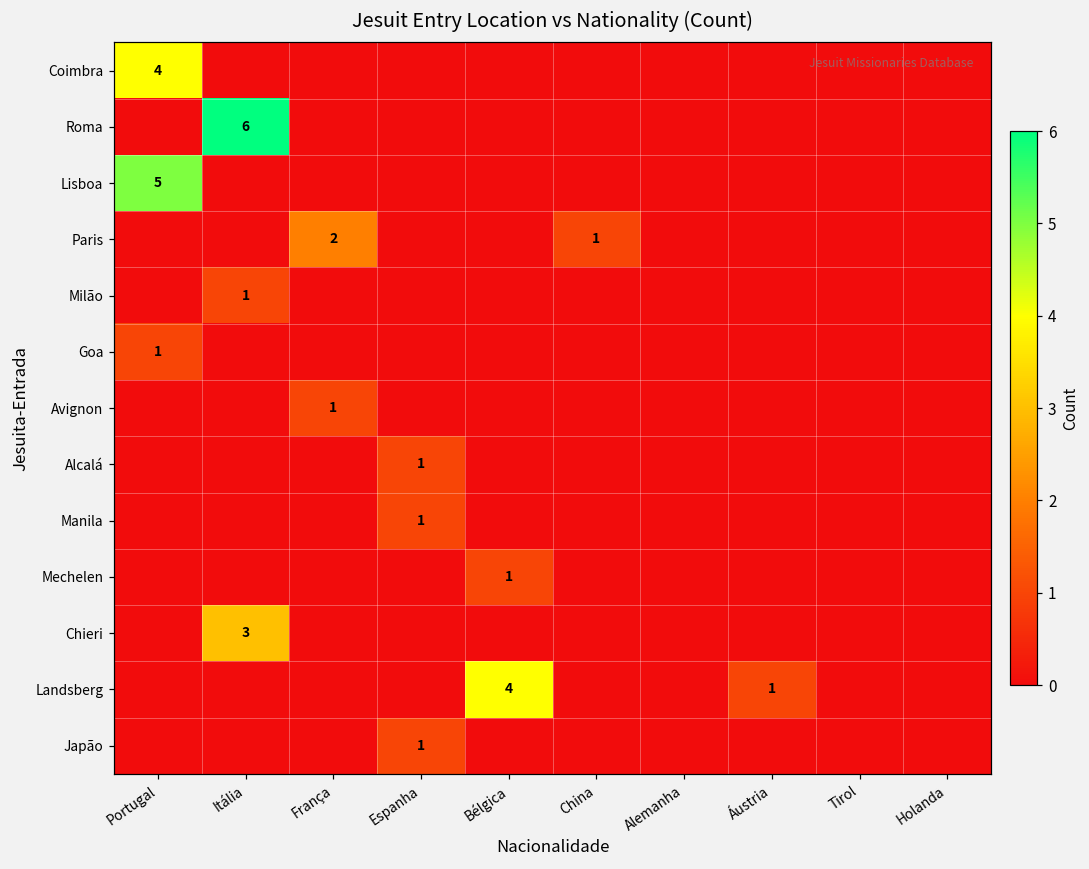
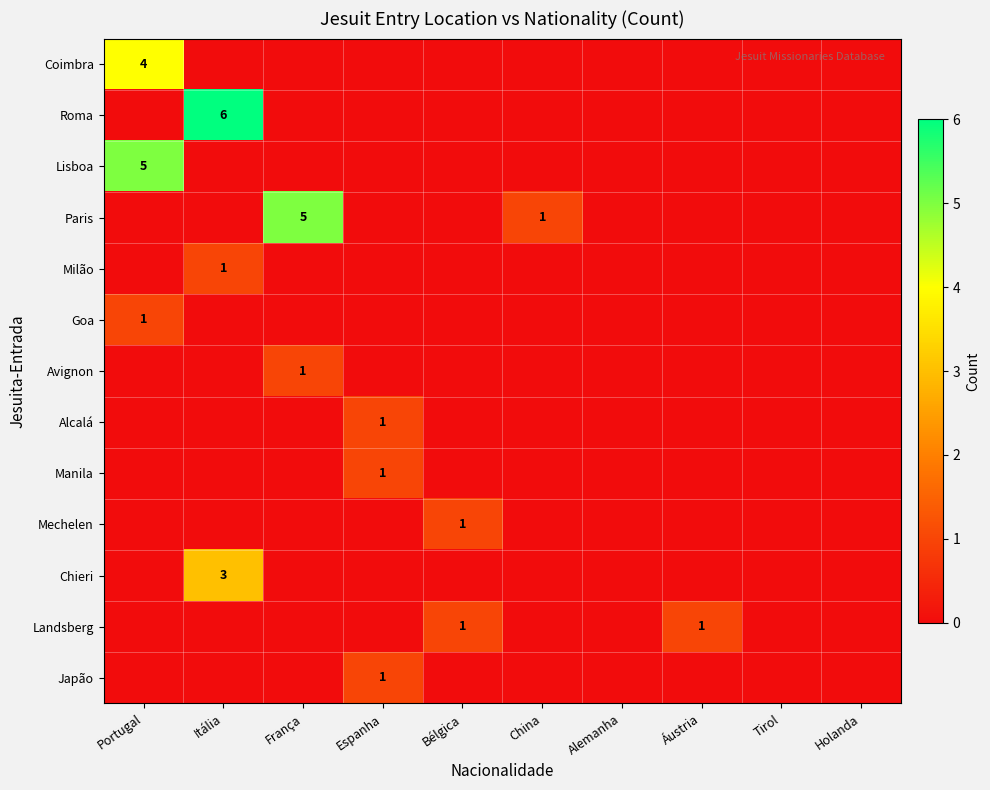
Paris, França: 2 -> 5
Landsberg, Bélgica: 4 -> 1
